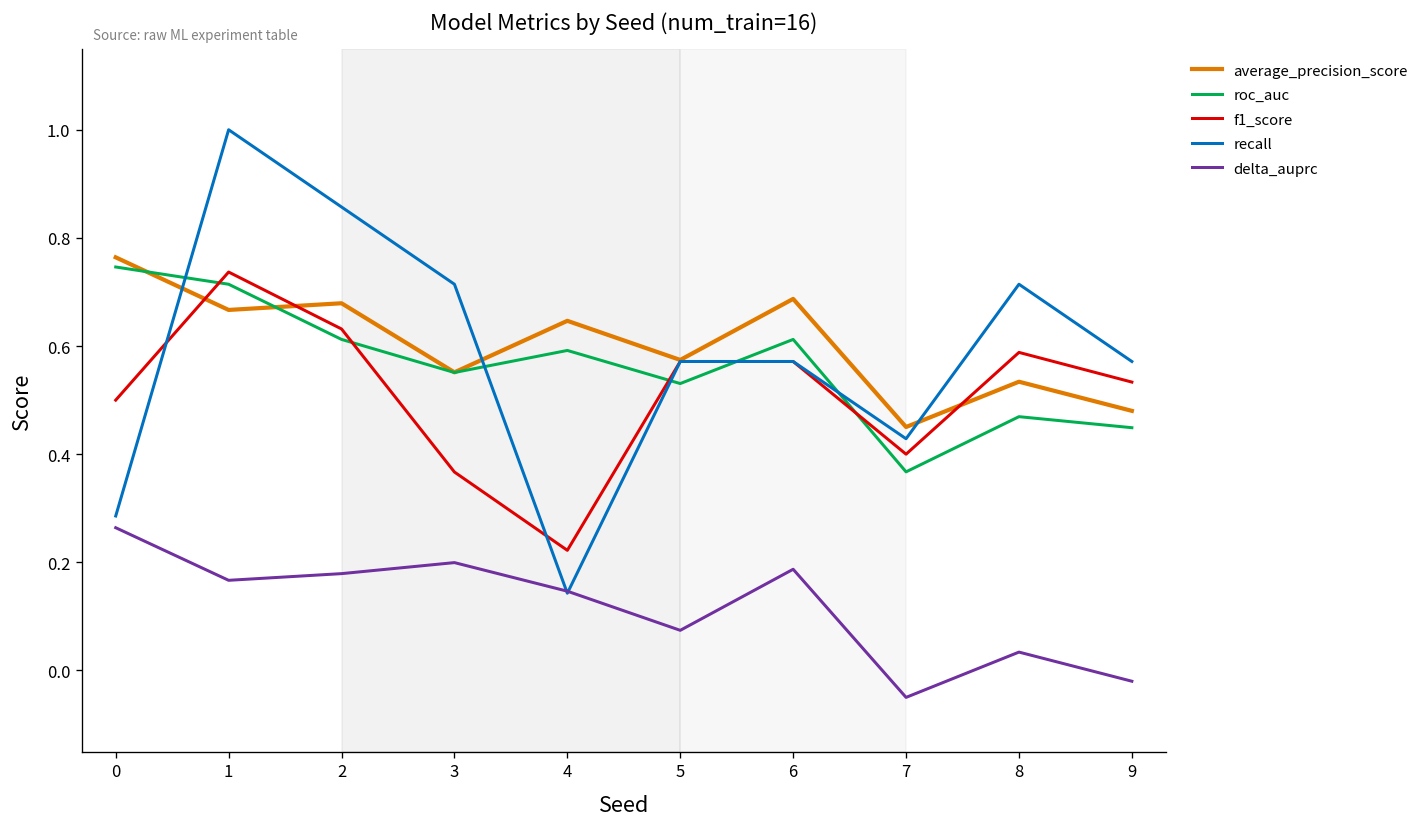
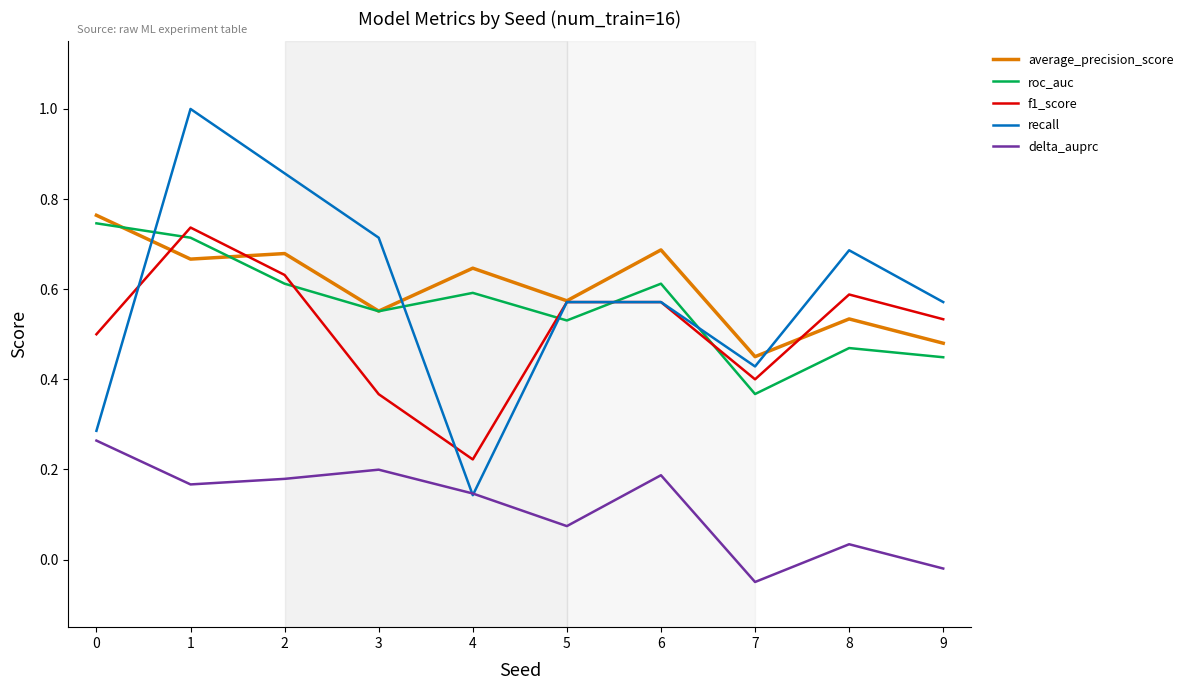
recall, 8: 0.71 -> 0.69
